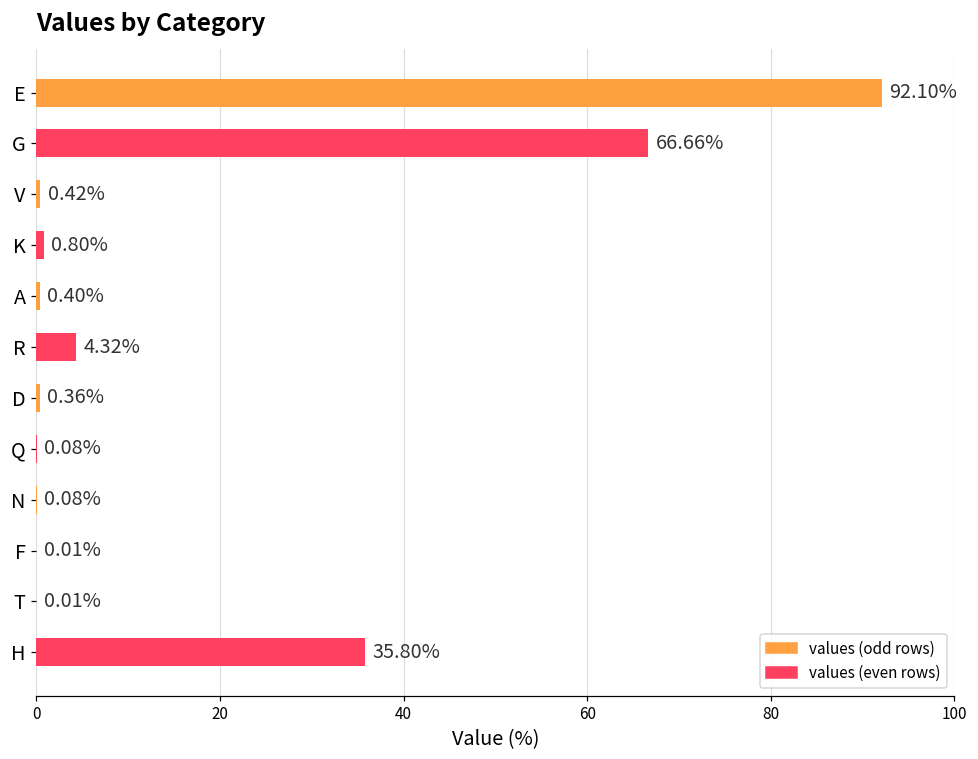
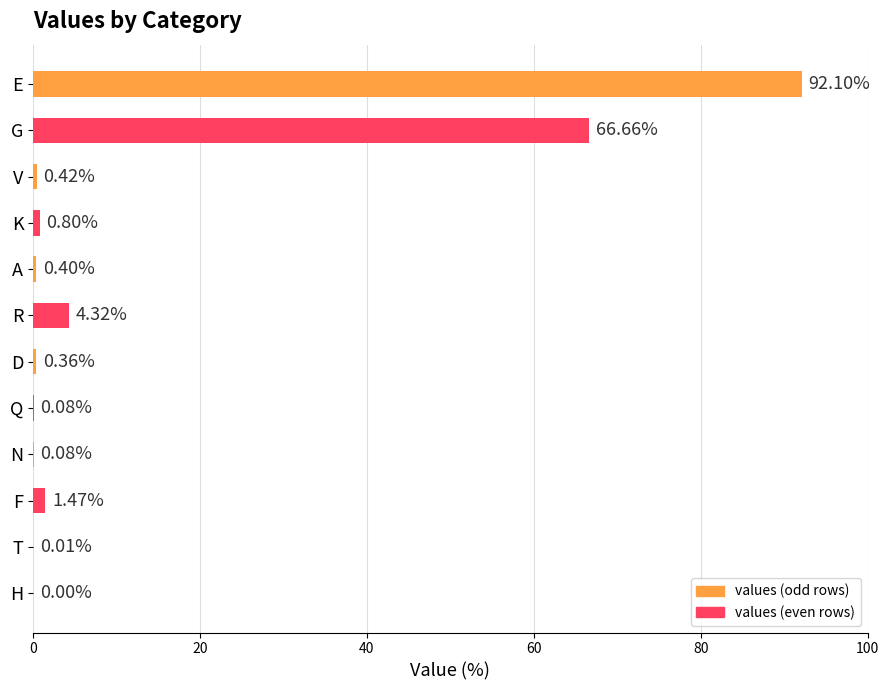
F: 0.01% -> 1.47%
H: 35.80% -> 0.00%
